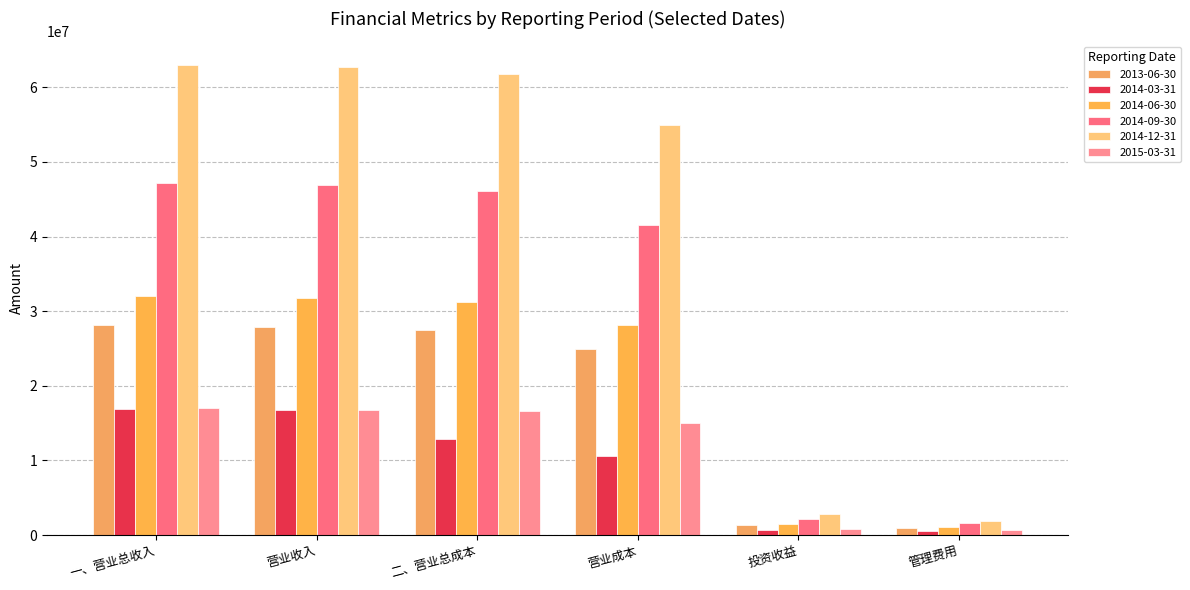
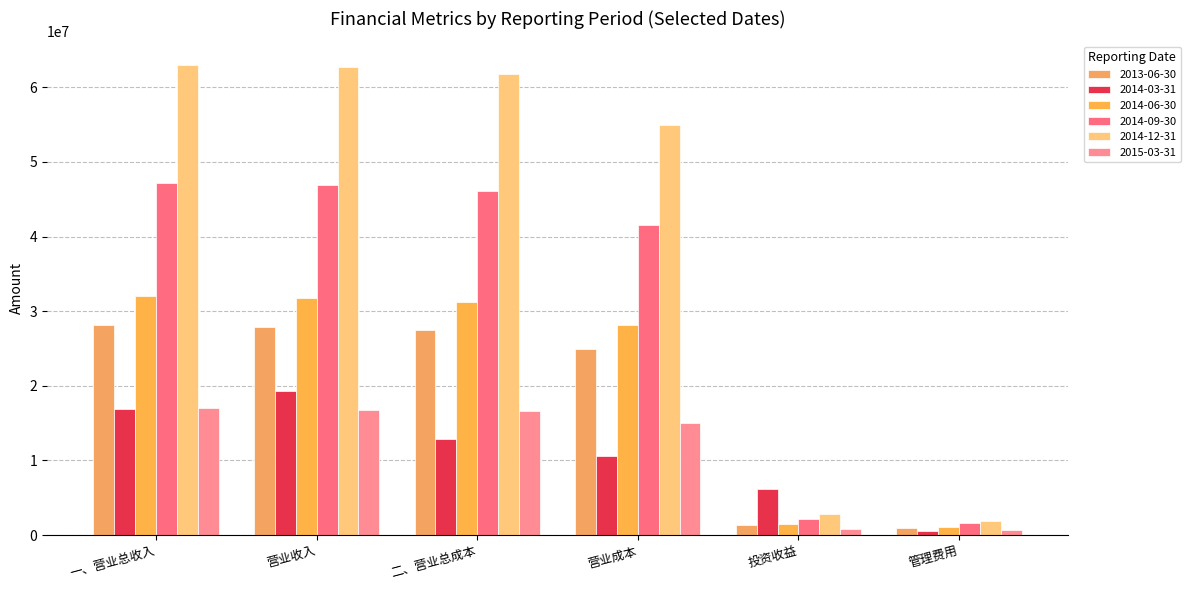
2014-03-31, 营业收入: 17000000 -> 19000000
2014-03-31, 投资收益: 1000000 -> 6000000
